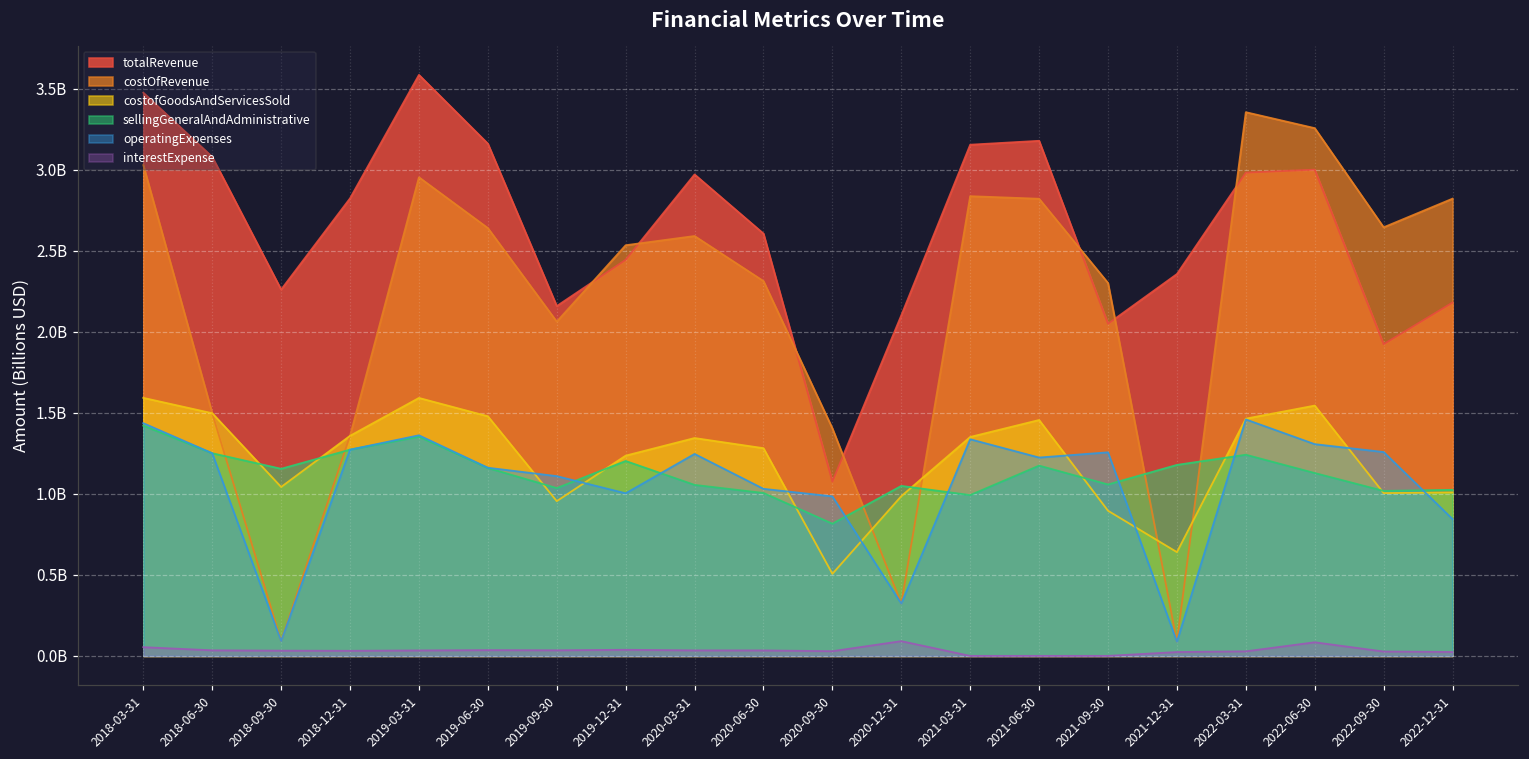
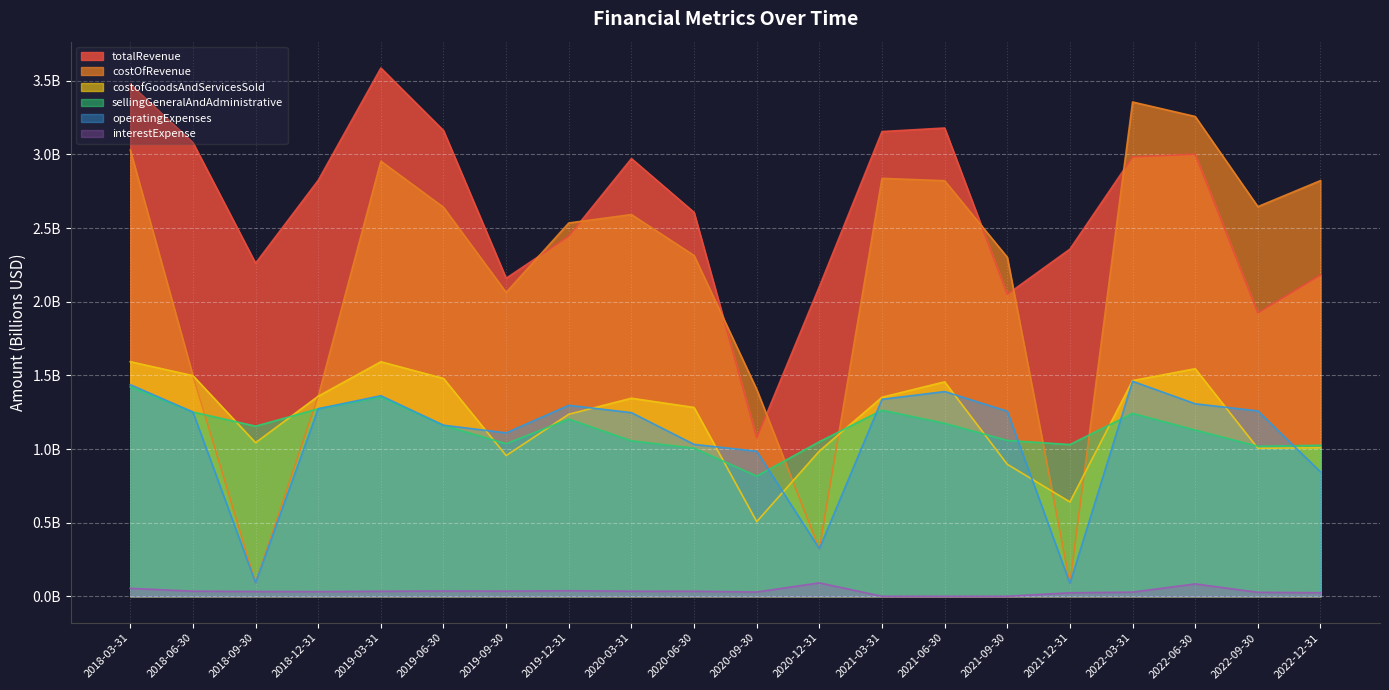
operatingExpenses, 2019-12-31: 1000000000 -> 1300000000
sellingGeneralAndAdministrative, 2021-03-31: 990000000 -> 1260000000
operatingExpenses, 2021-06-30: 1220000000 -> 1390000000
sellingGeneralAndAdministrative, 2021-12-31: 1180000000 -> 1030000000
